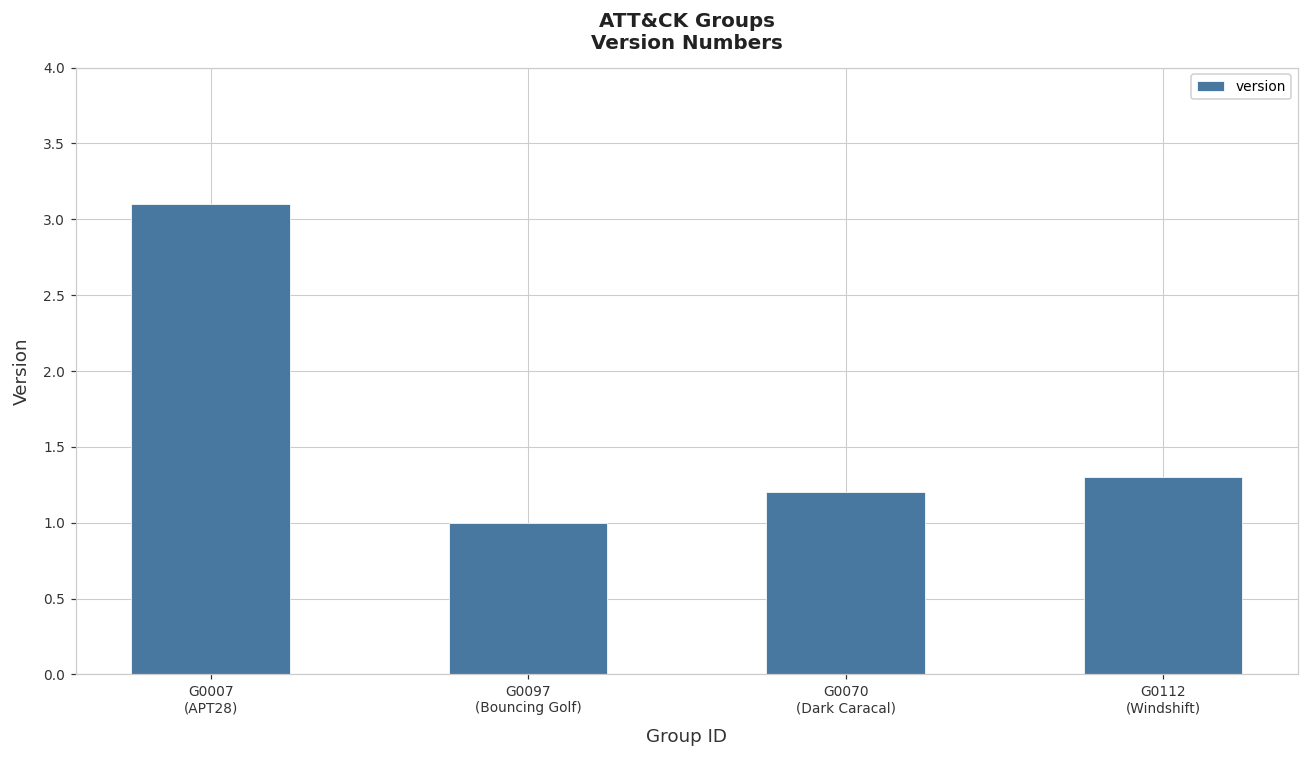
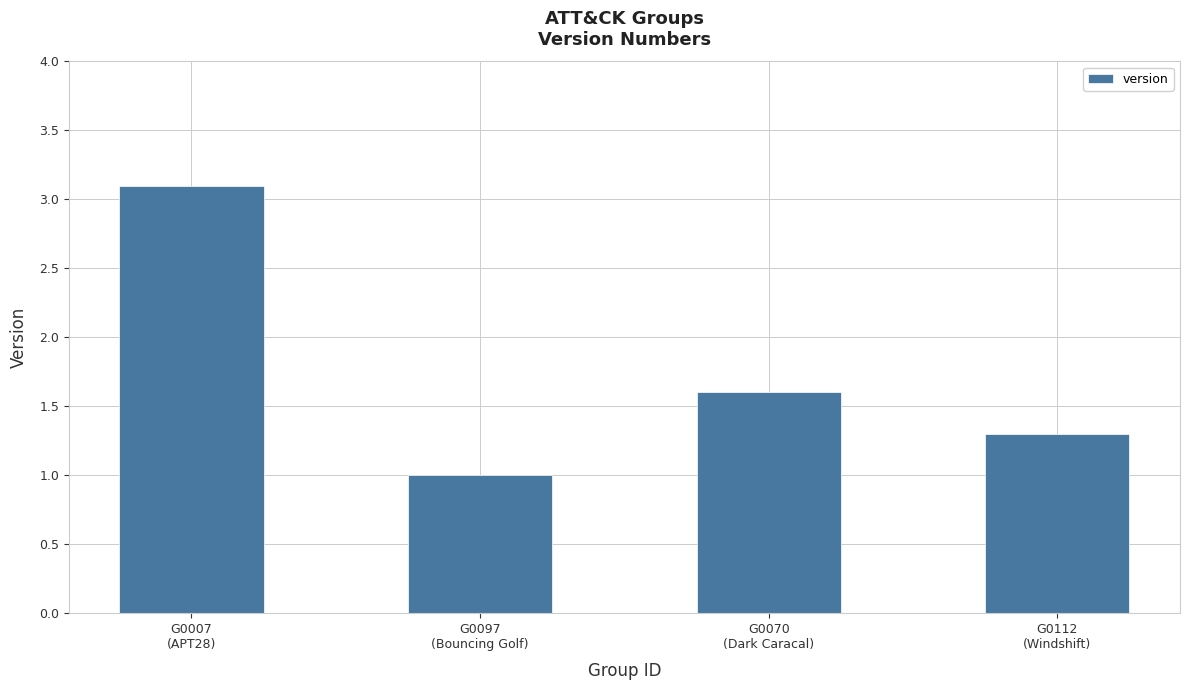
G0070 (Dark Caracal): 1.2 -> 1.6
